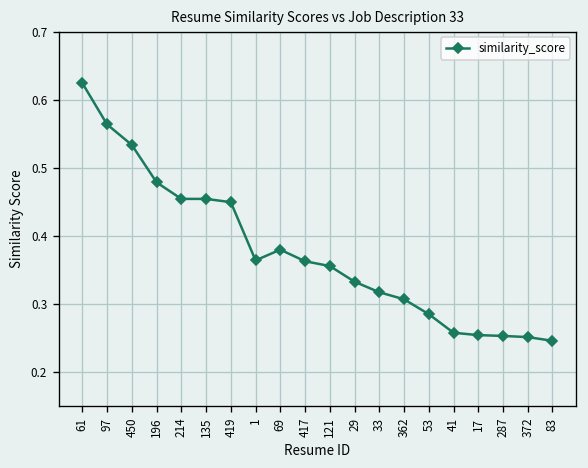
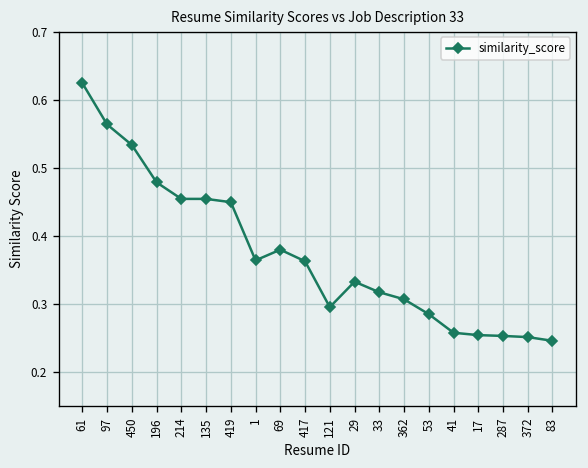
121: 0.36 -> 0.30
